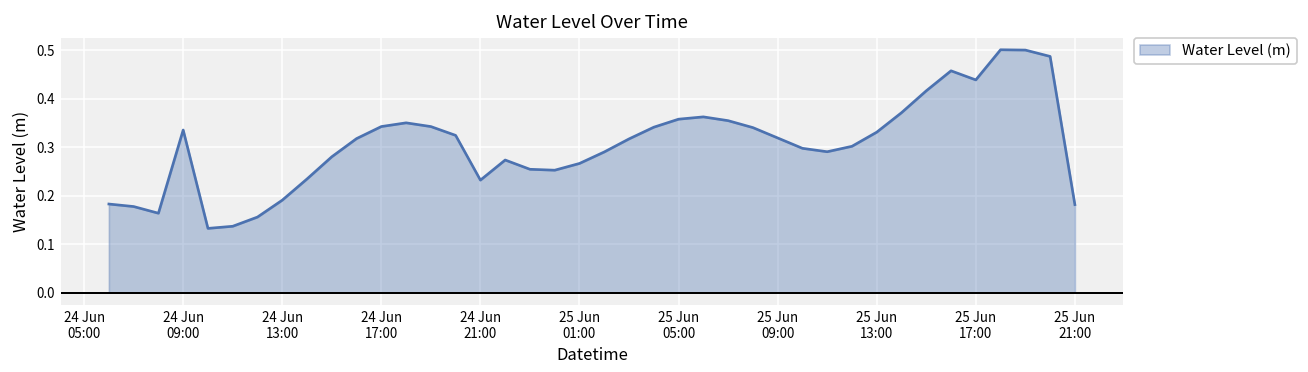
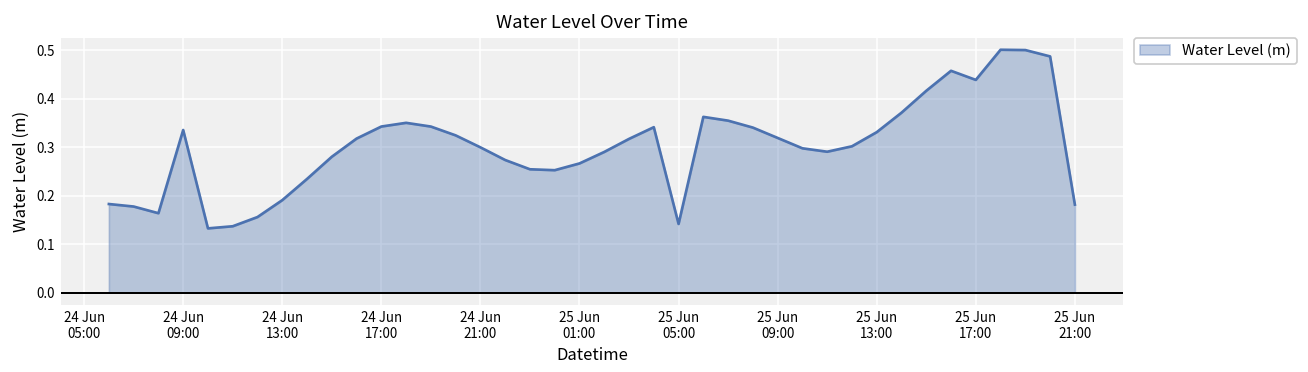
24 Jun 21:00: 0.23 -> 0.30
25 Jun 05:00: 0.36 -> 0.14
